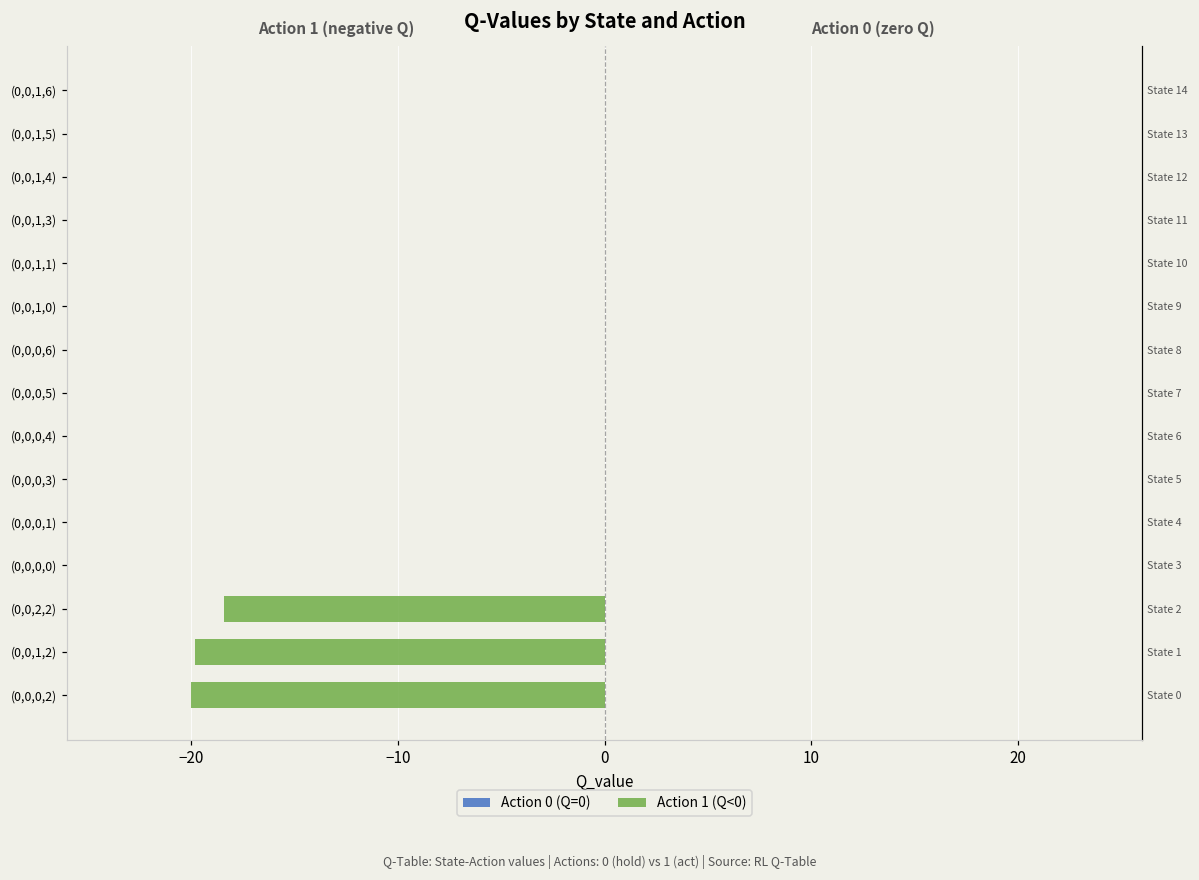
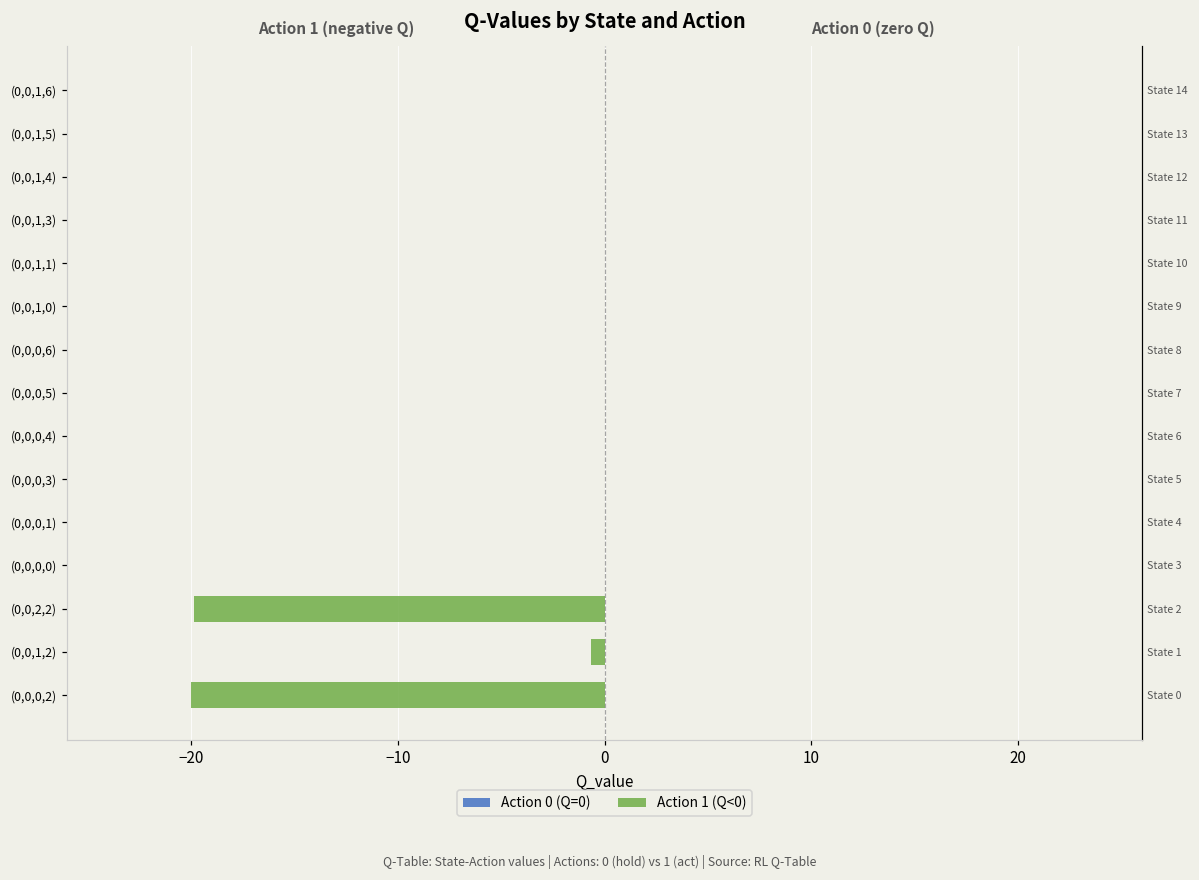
Action 1 (Q<0), (0,0,2,2): -18.4 -> -19.9
Action 1 (Q<0), (0,0,1,2): -19.8 -> -0.7
